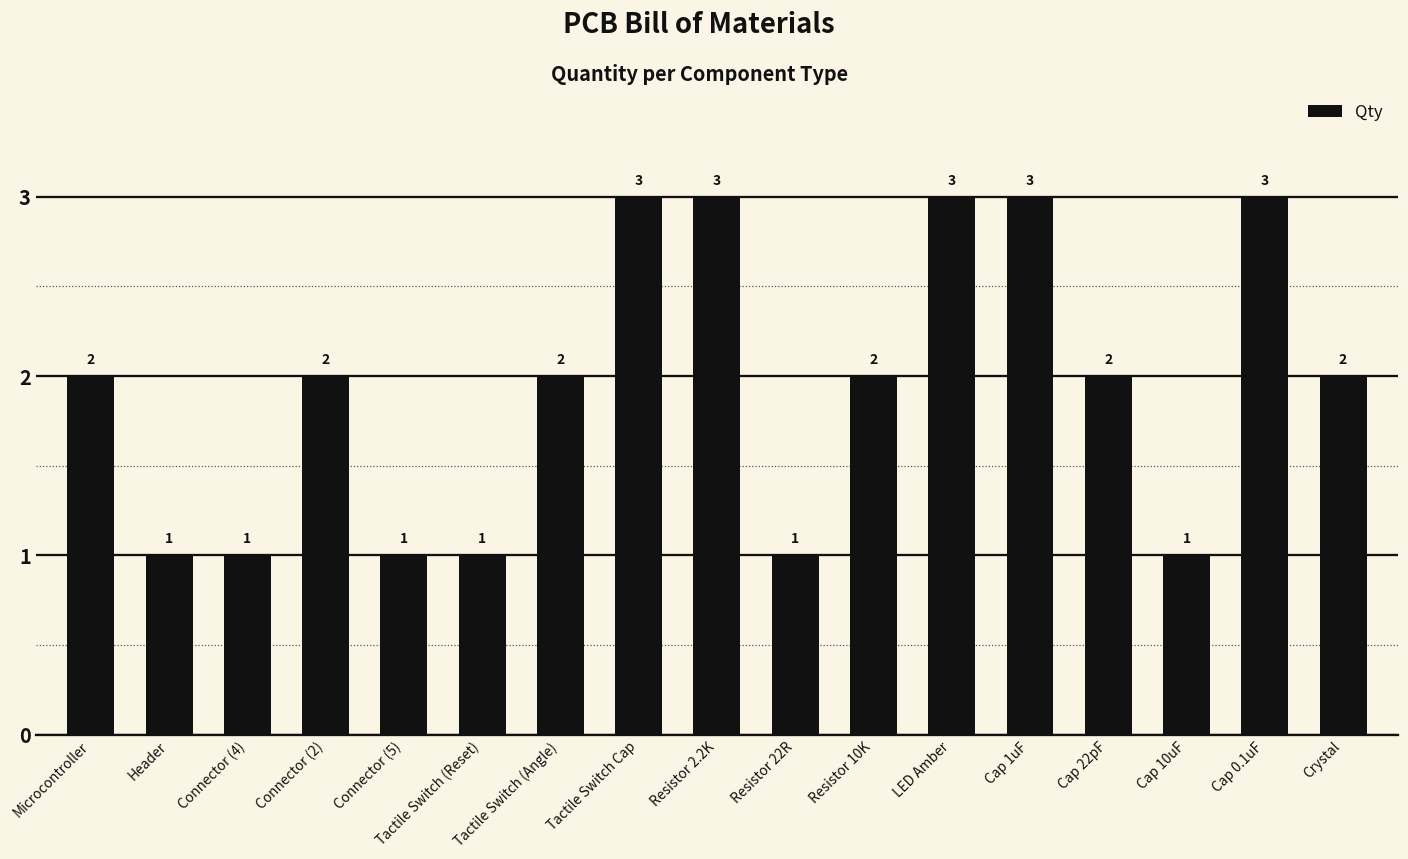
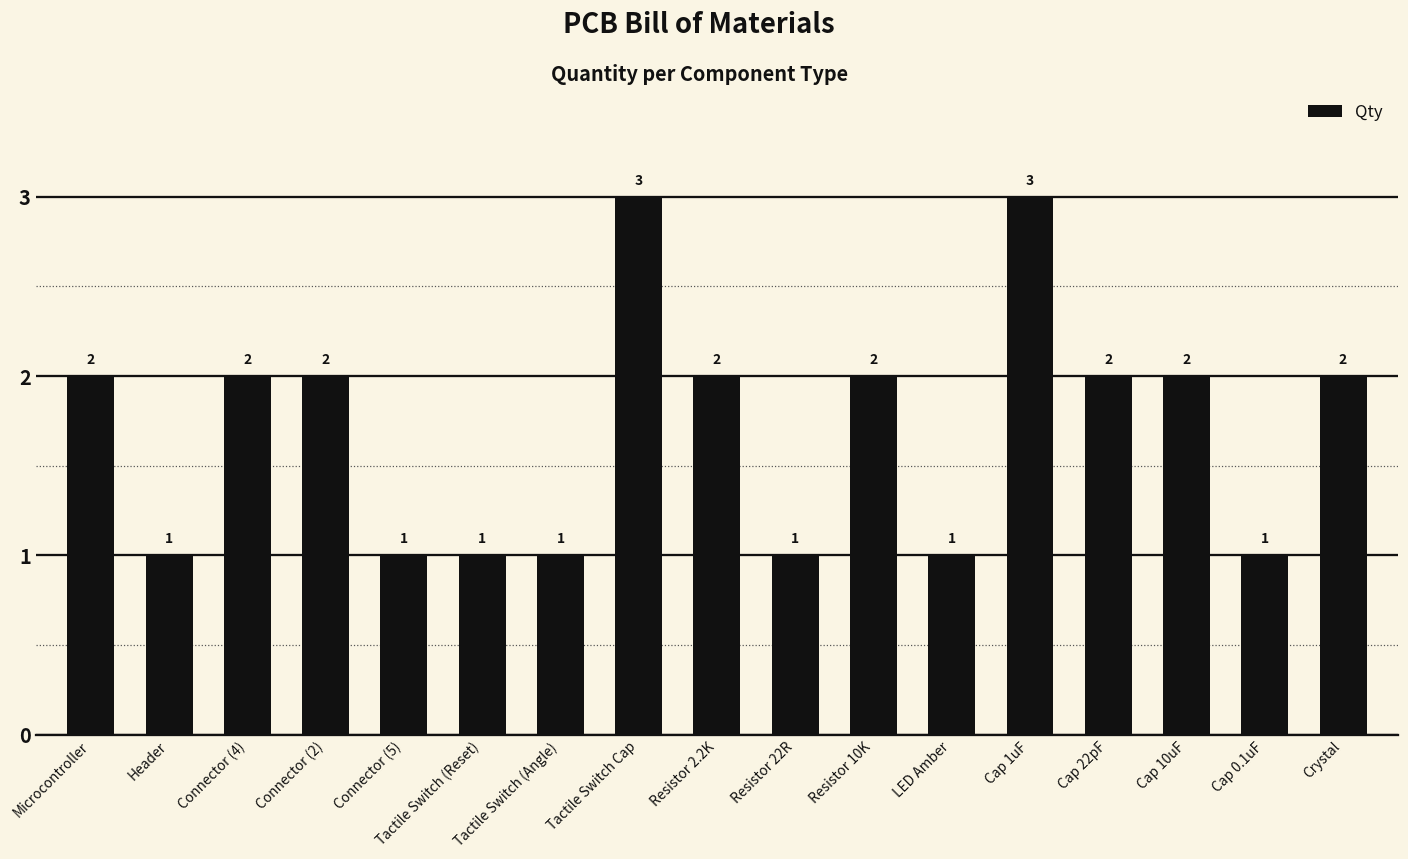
Connector (4): 1 -> 2
Tactile Switch (Angle): 2 -> 1
Resistor 2.2K: 3 -> 2
LED Amber: 3 -> 1
Cap 10uF: 1 -> 2
Cap 0.1uF: 3 -> 1
